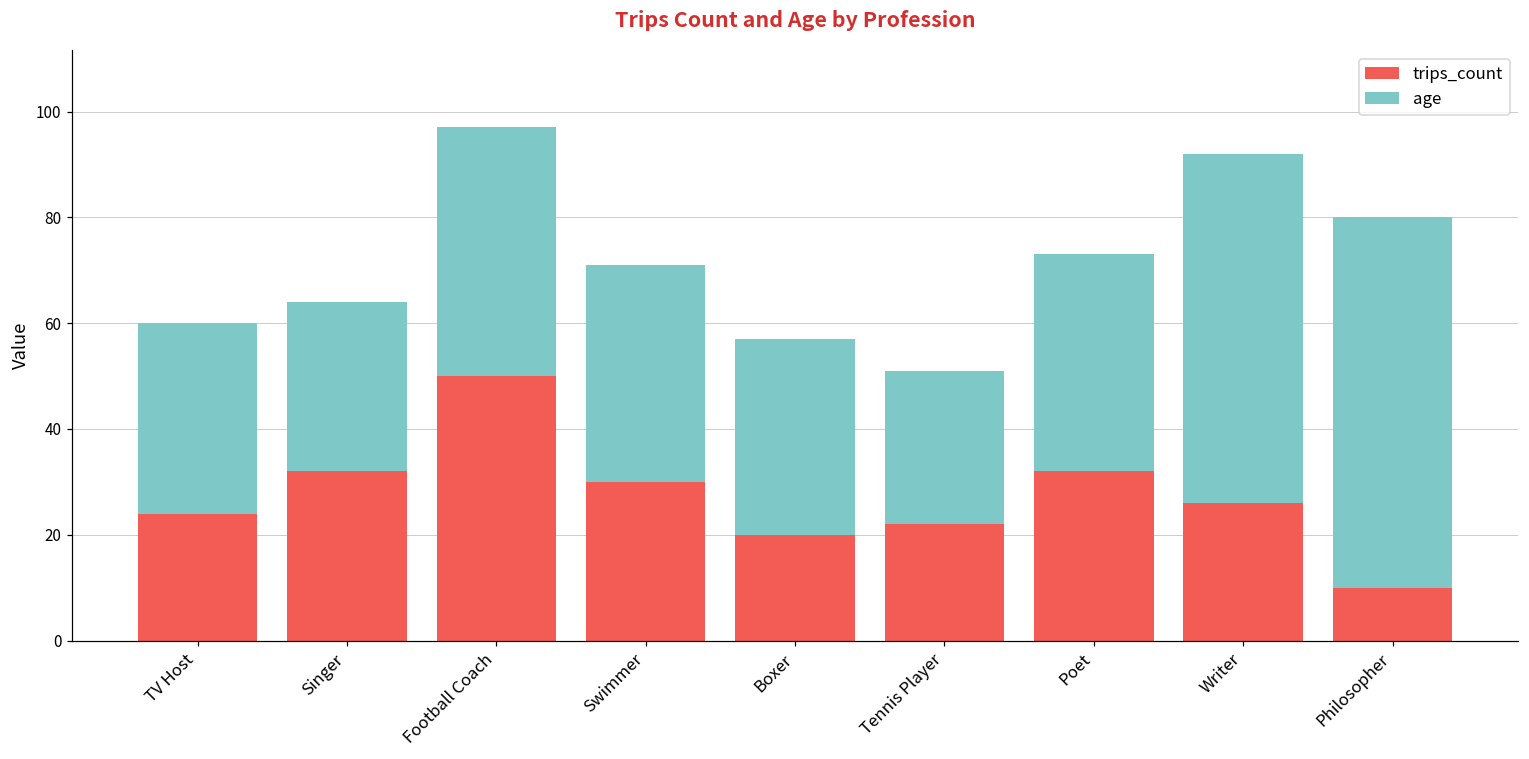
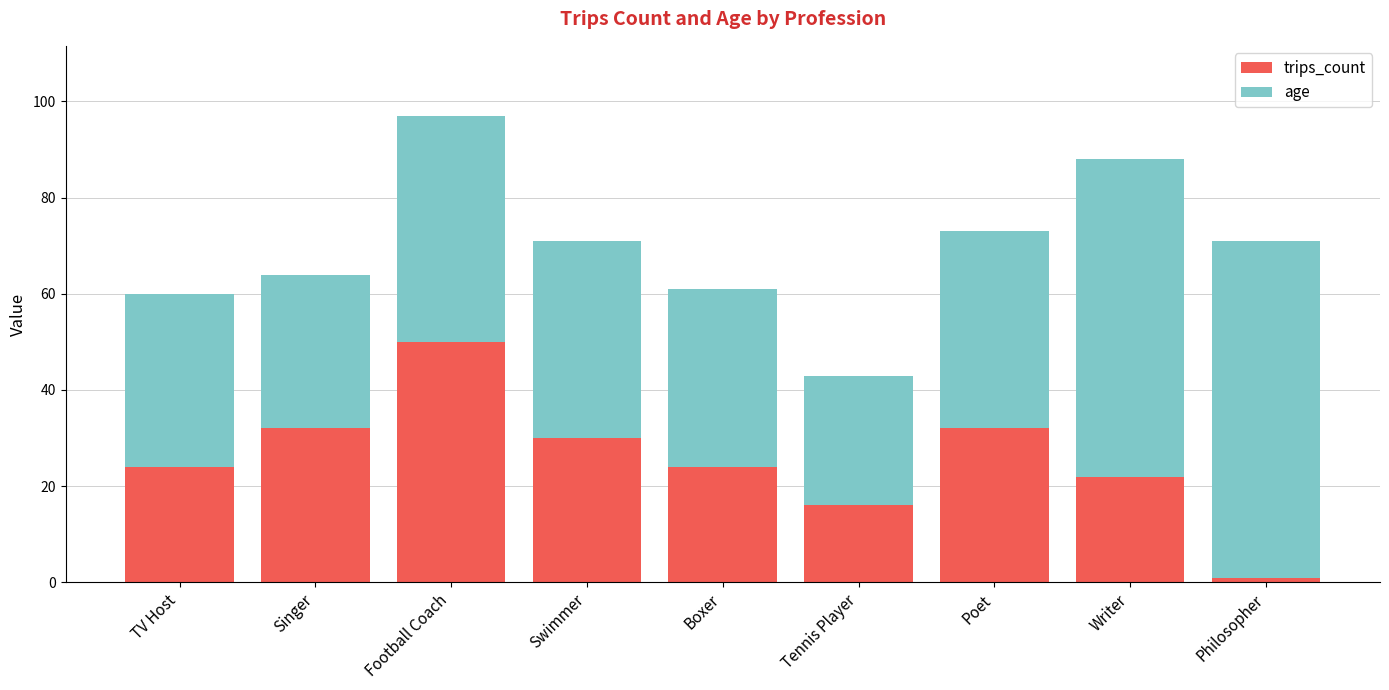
trips_count, Boxer: 20 -> 24
trips_count, Tennis Player: 22 -> 16
age, Tennis Player: 29 -> 27
trips_count, Writer: 26 -> 22
trips_count, Philosopher: 10 -> 1
